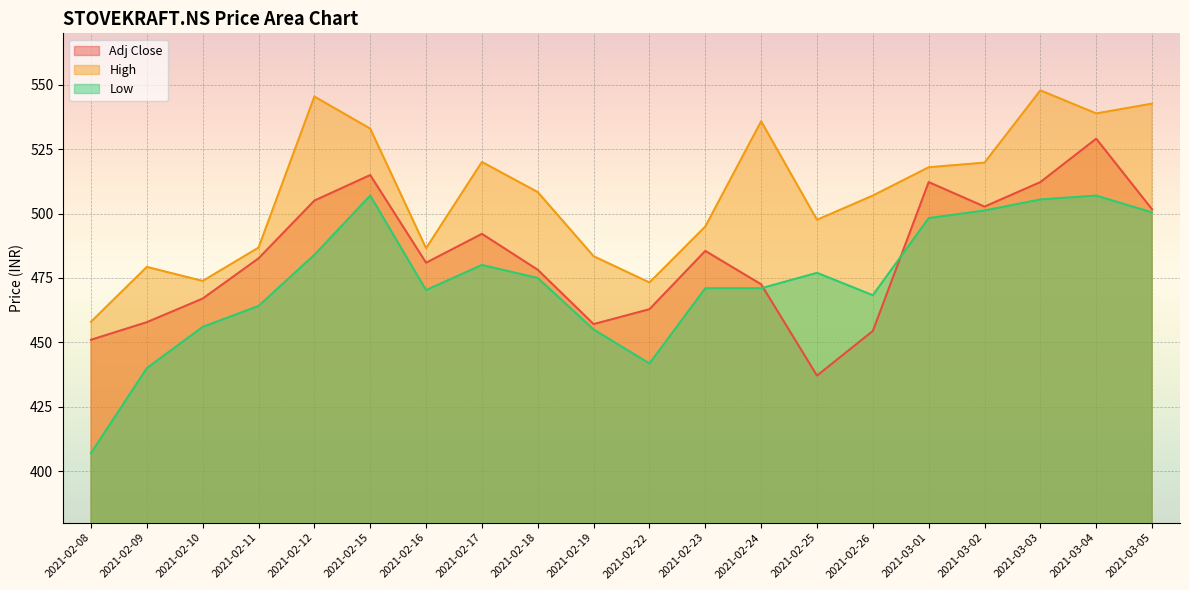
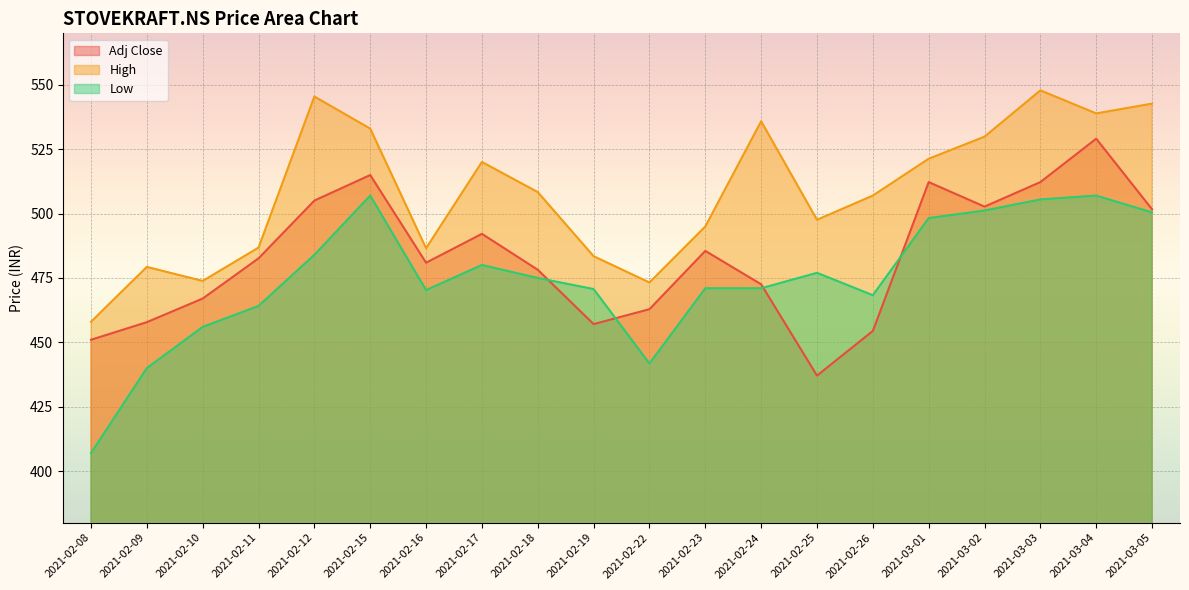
Low, 2021-02-19: 455 -> 471
High, 2021-03-01: 518 -> 521
High, 2021-03-02: 520 -> 530
